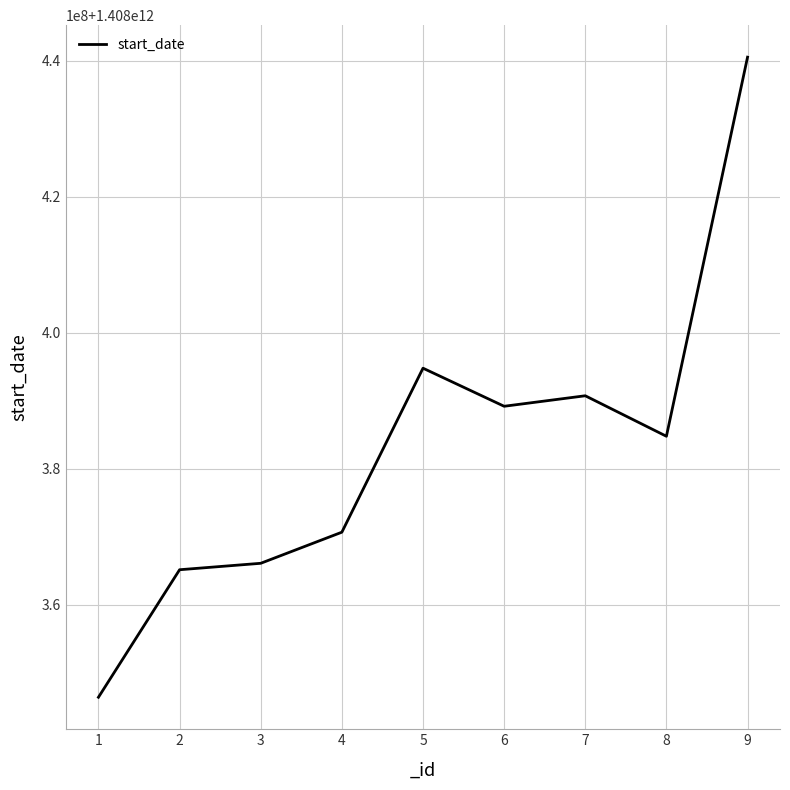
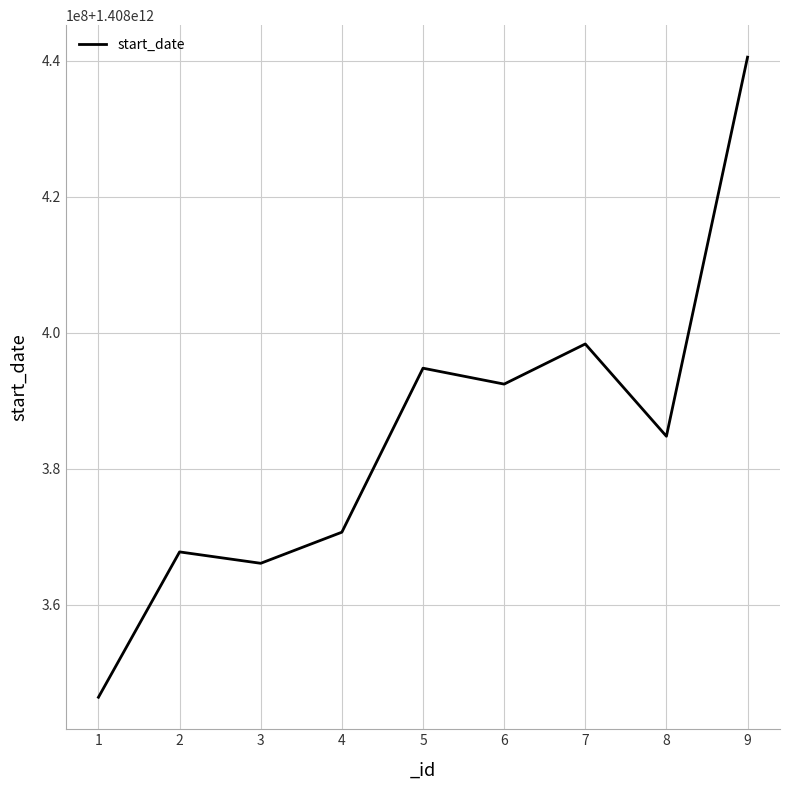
2: 1408365000000 -> 1408368000000
6: 1408389000000 -> 1408392000000
7: 1408391000000 -> 1408398000000
